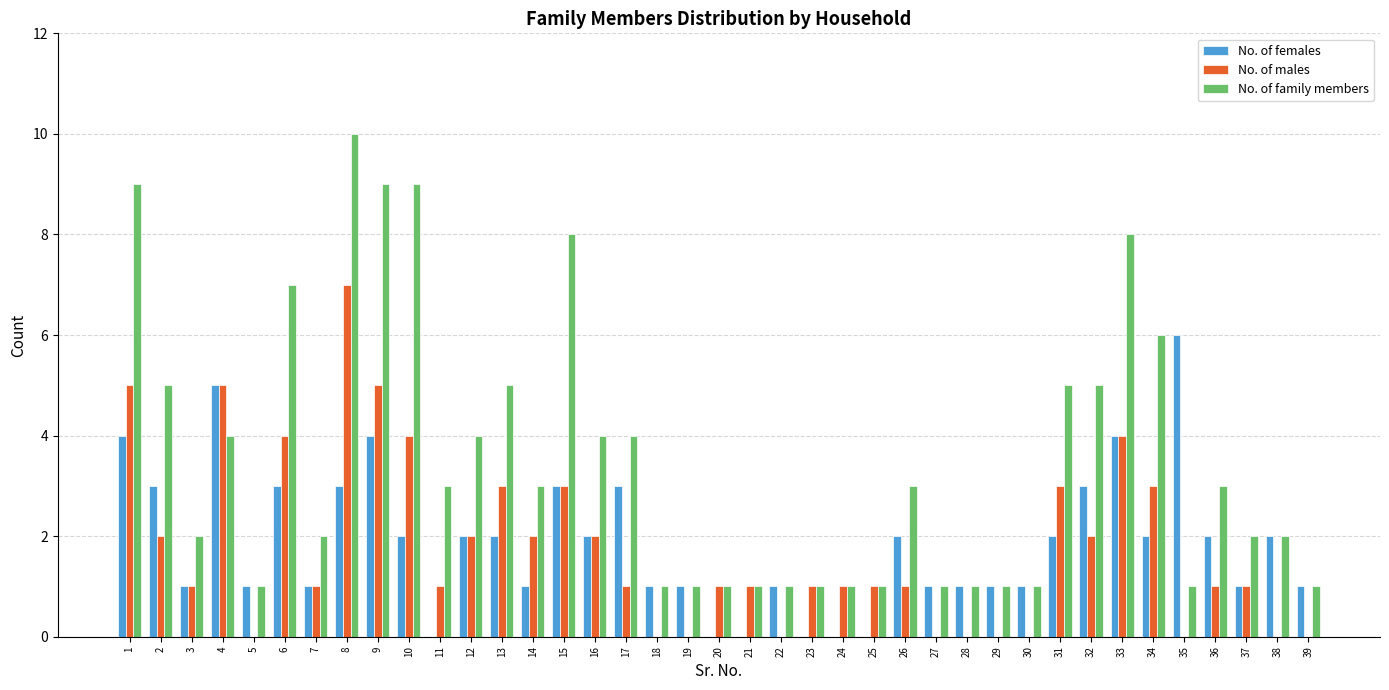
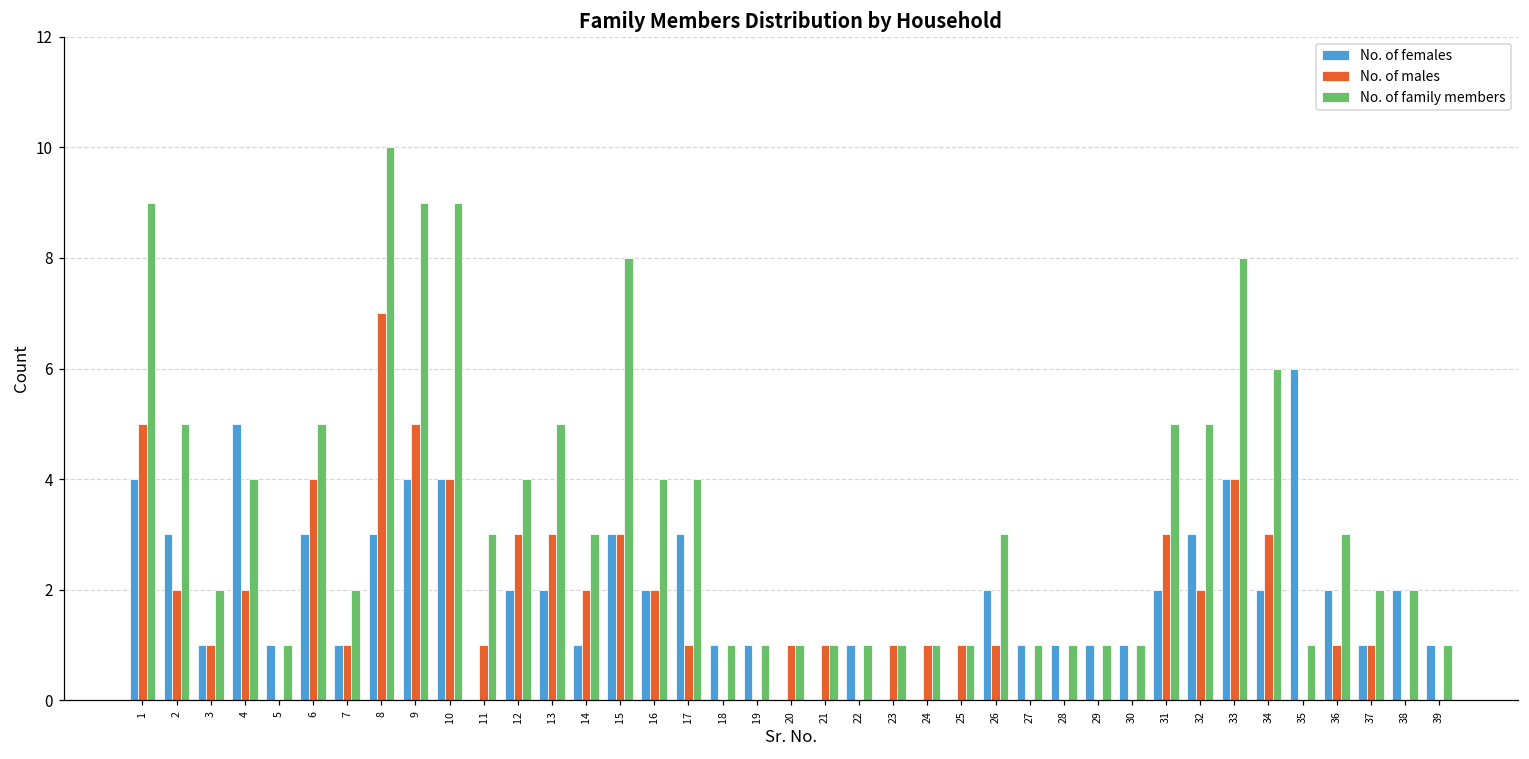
No. of males, 4: 5 -> 2
No. of family members, 6: 7 -> 5
No. of females, 10: 2 -> 4
No. of males, 12: 2 -> 3
